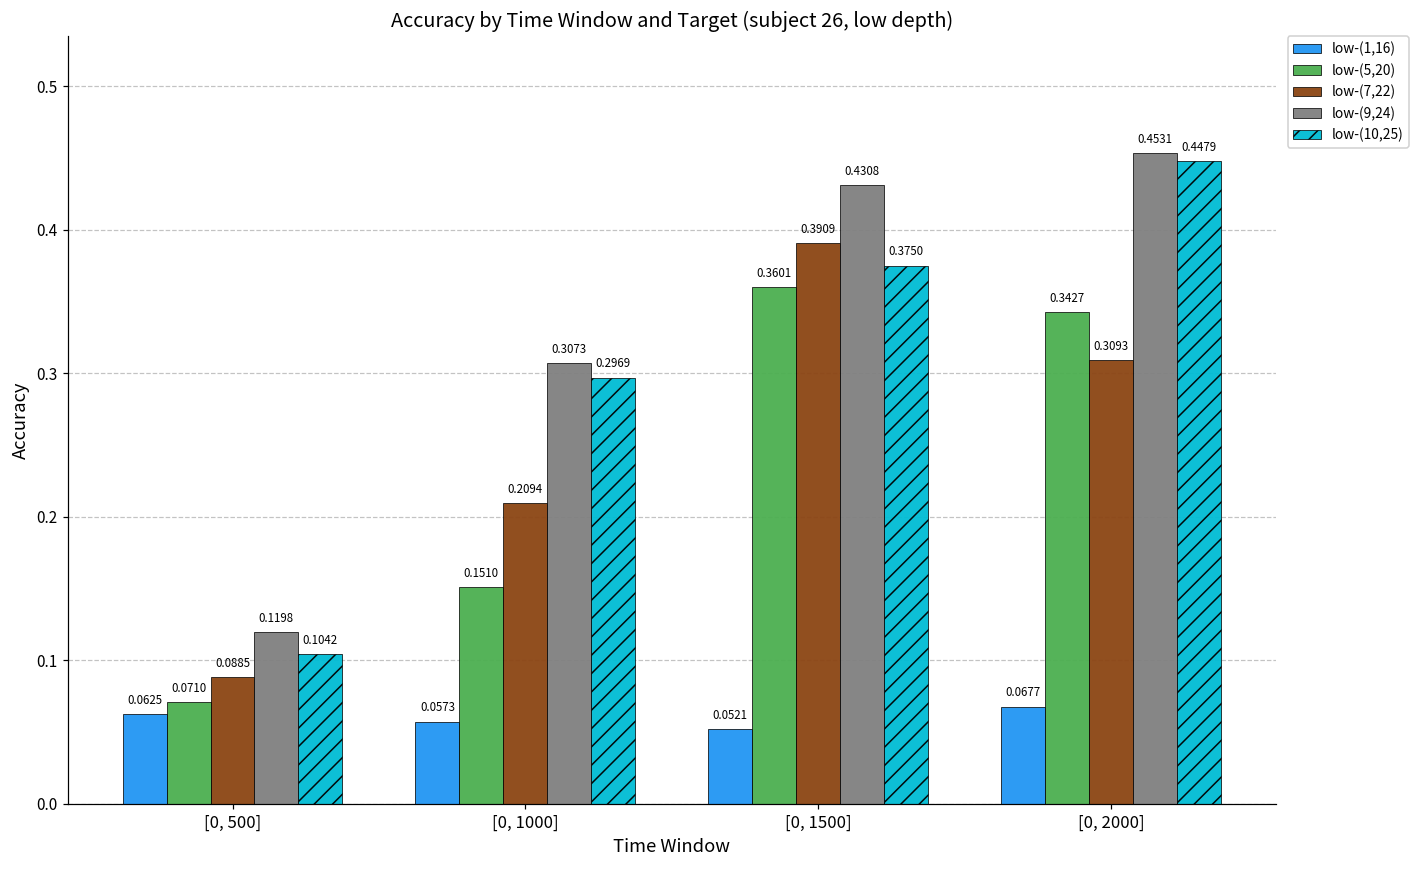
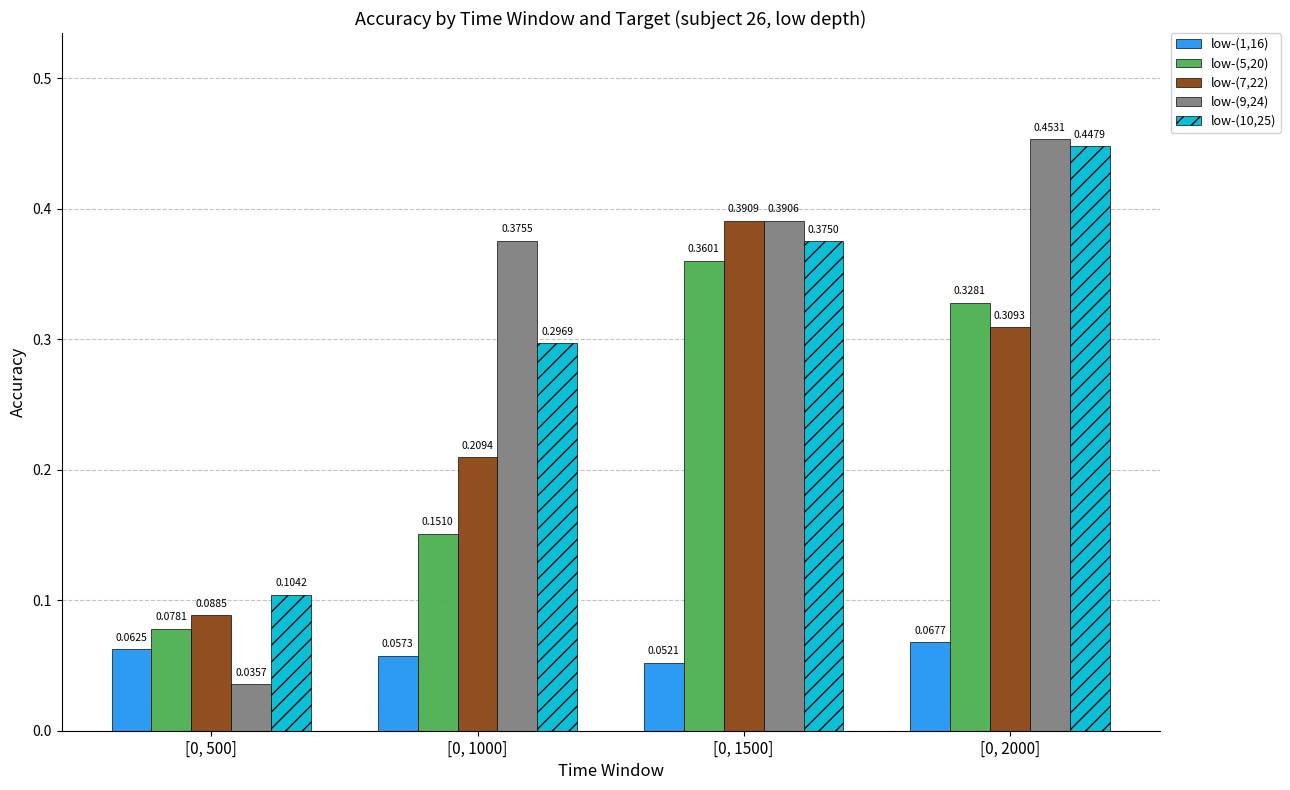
low-(5,20), [0, 500]: 0.0710 -> 0.0781
low-(9,24), [0, 500]: 0.1198 -> 0.0357
low-(9,24), [0, 1000]: 0.3073 -> 0.3755
low-(9,24), [0, 1500]: 0.4308 -> 0.3906
low-(5,20), [0, 2000]: 0.3427 -> 0.3281
